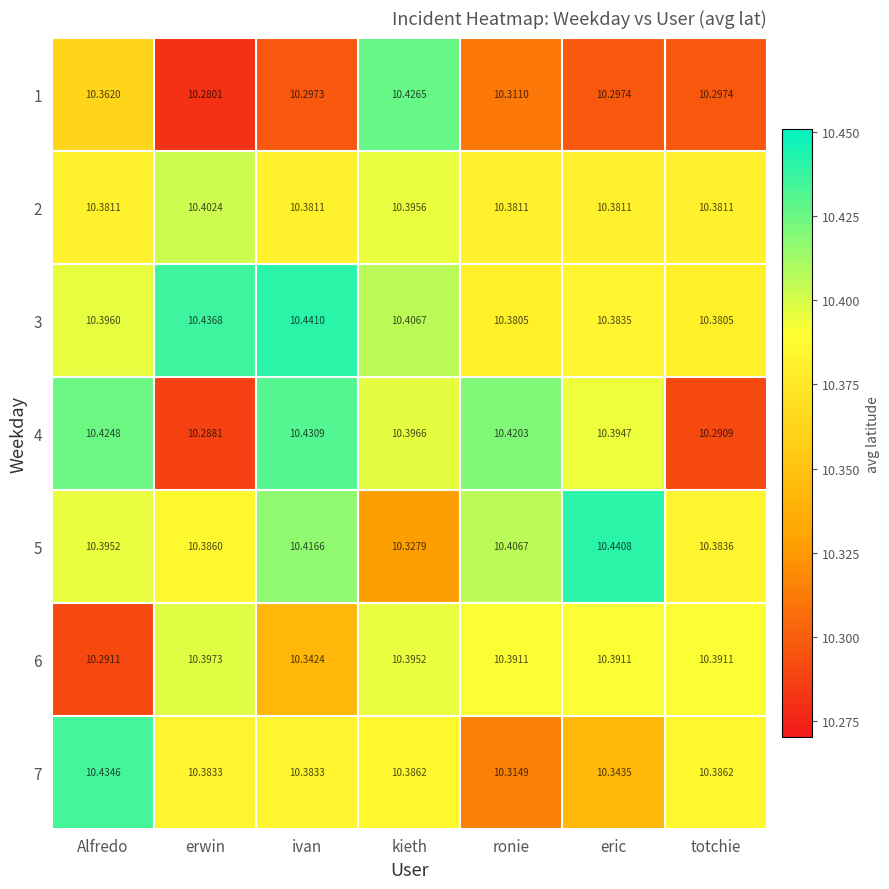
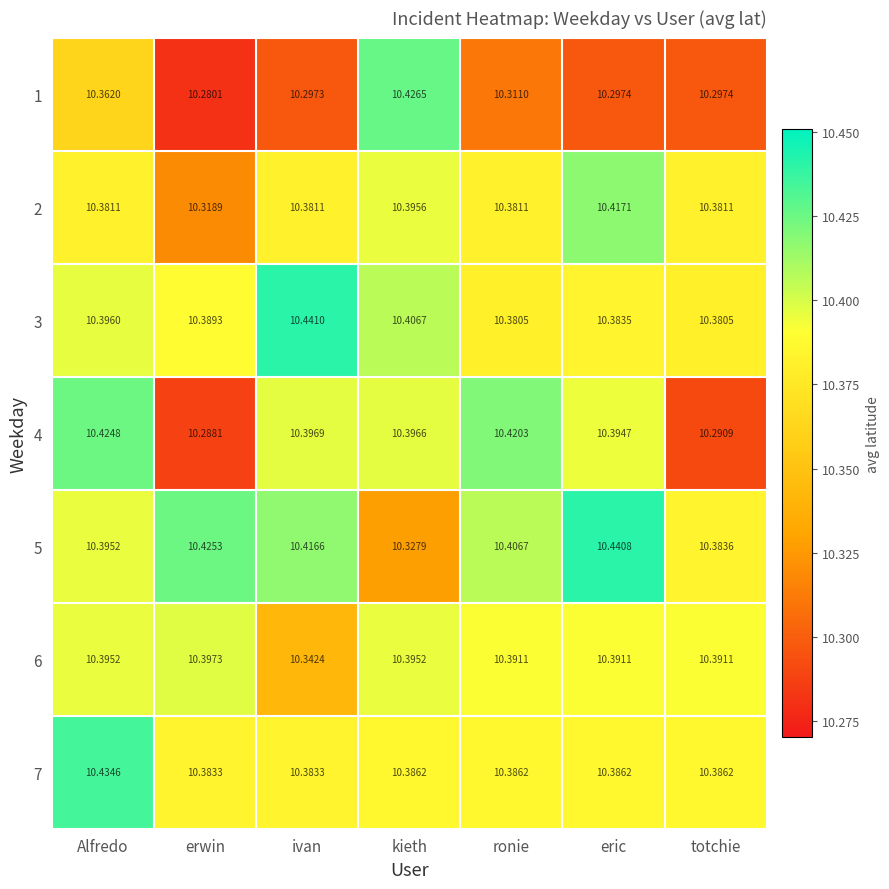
2, erwin: 10.4024 -> 10.3189
2, eric: 10.3811 -> 10.4171
3, erwin: 10.4368 -> 10.3893
4, ivan: 10.4309 -> 10.3969
5, erwin: 10.3860 -> 10.4253
6, Alfredo: 10.2911 -> 10.3952
7, ronie: 10.3149 -> 10.3862
7, eric: 10.3435 -> 10.3862
